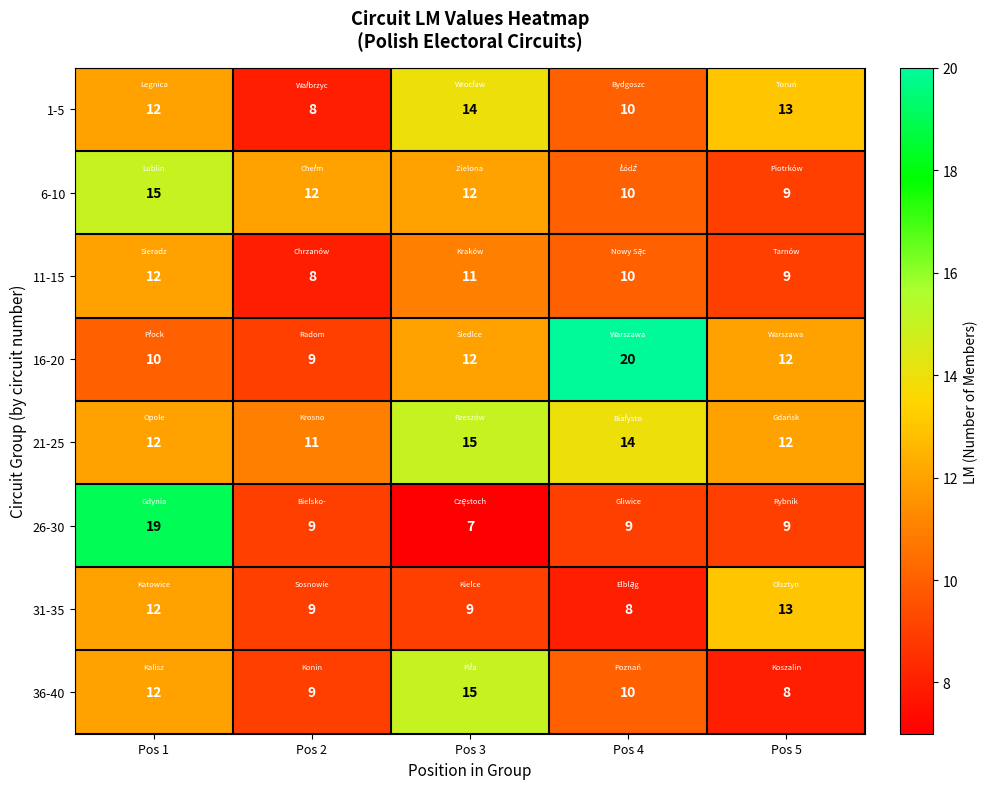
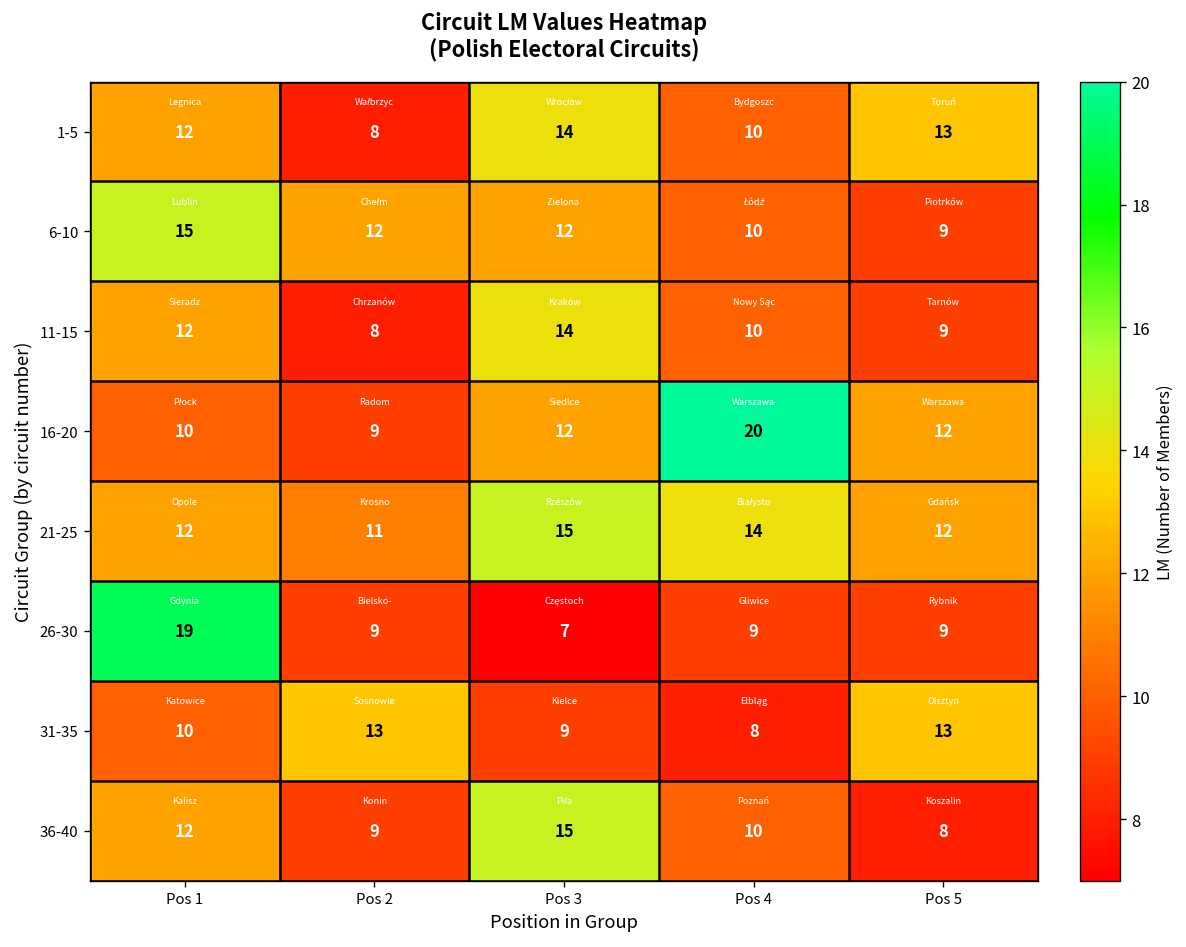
11-15, Pos 3: 11 -> 14
31-35, Pos 1: 12 -> 10
31-35, Pos 2: 9 -> 13
